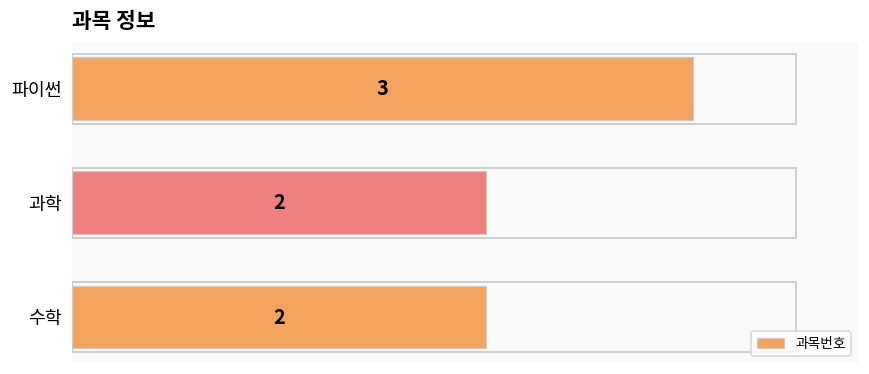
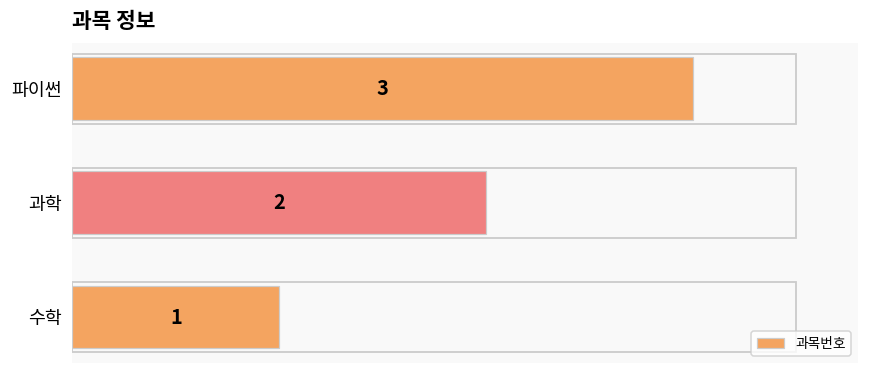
수학: 2 -> 1
